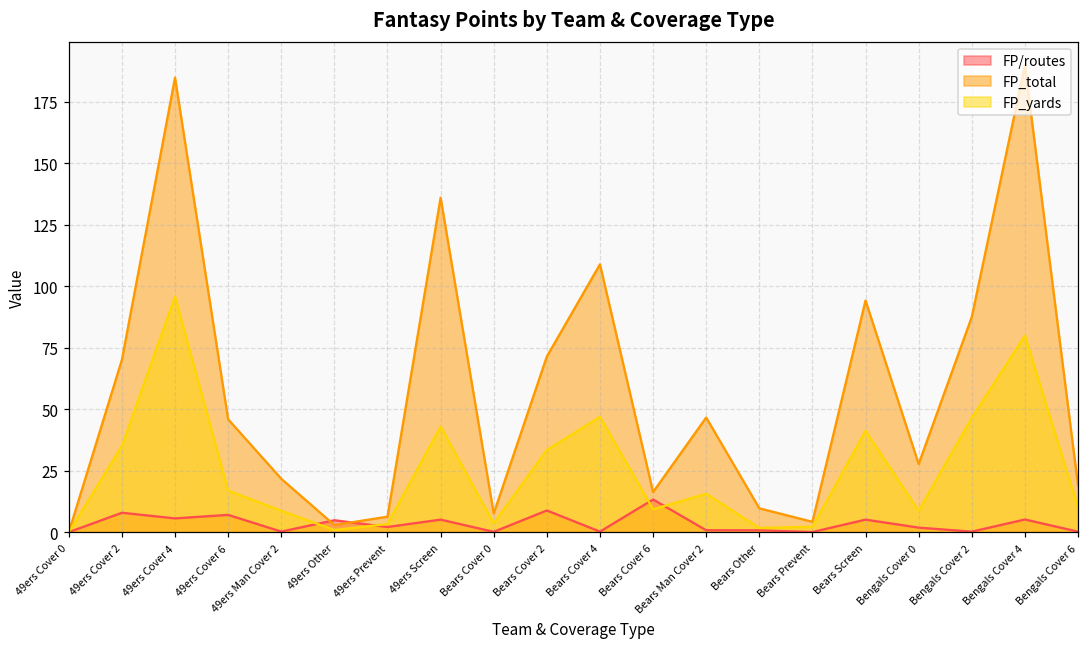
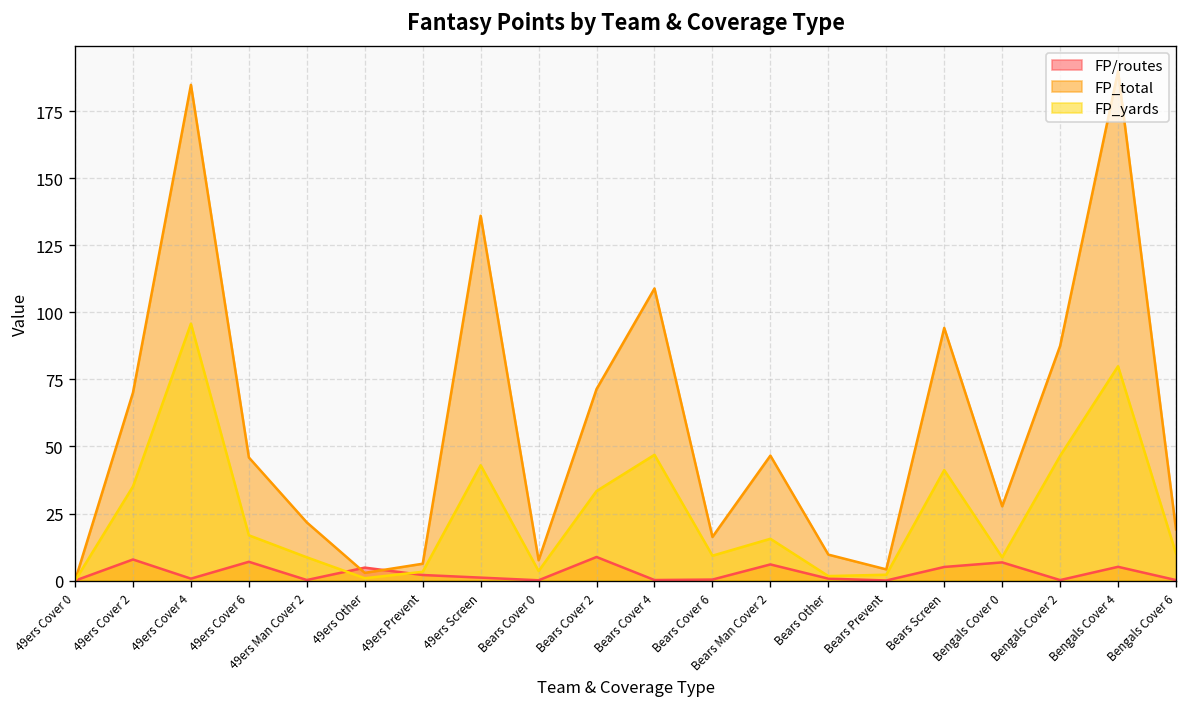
FP/routes, 49ers Cover 4: 6 -> 1
FP/routes, 49ers Screen: 5 -> 1
FP/routes, Bears Cover 6: 13 -> 0
FP/routes, Bears Man Cover 2: 1 -> 6
FP/routes, Bengals Cover 0: 2 -> 7
